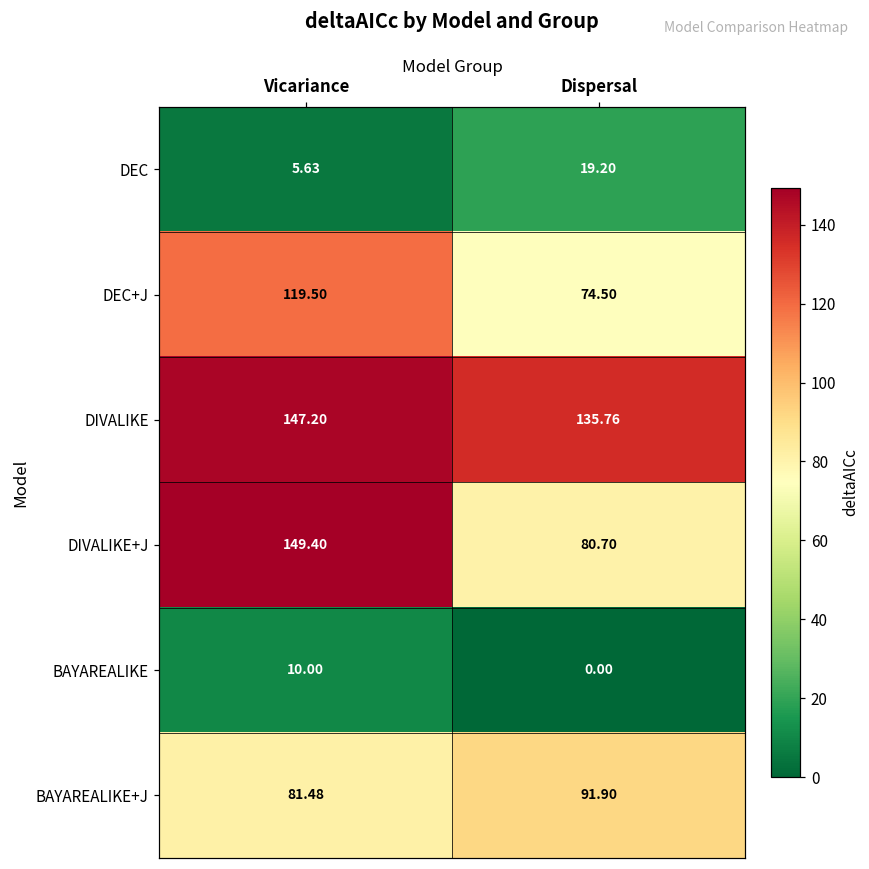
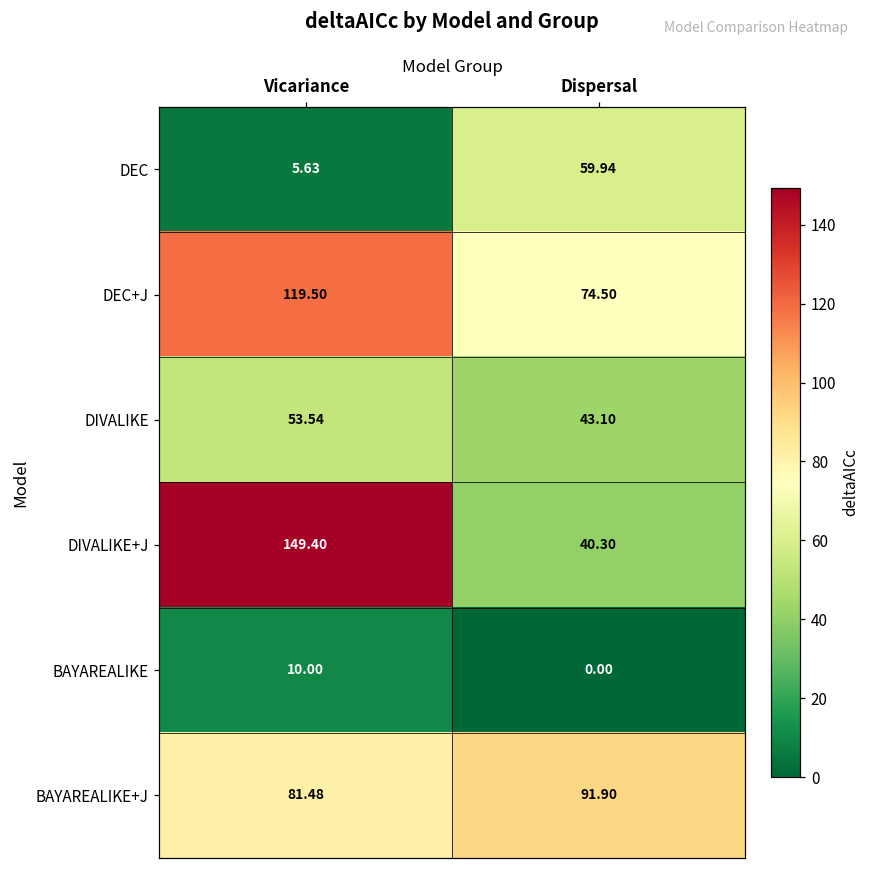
DEC, Dispersal: 19.20 -> 59.94
DIVALIKE, Vicariance: 147.20 -> 53.54
DIVALIKE, Dispersal: 135.76 -> 43.10
DIVALIKE+J, Dispersal: 80.70 -> 40.30
